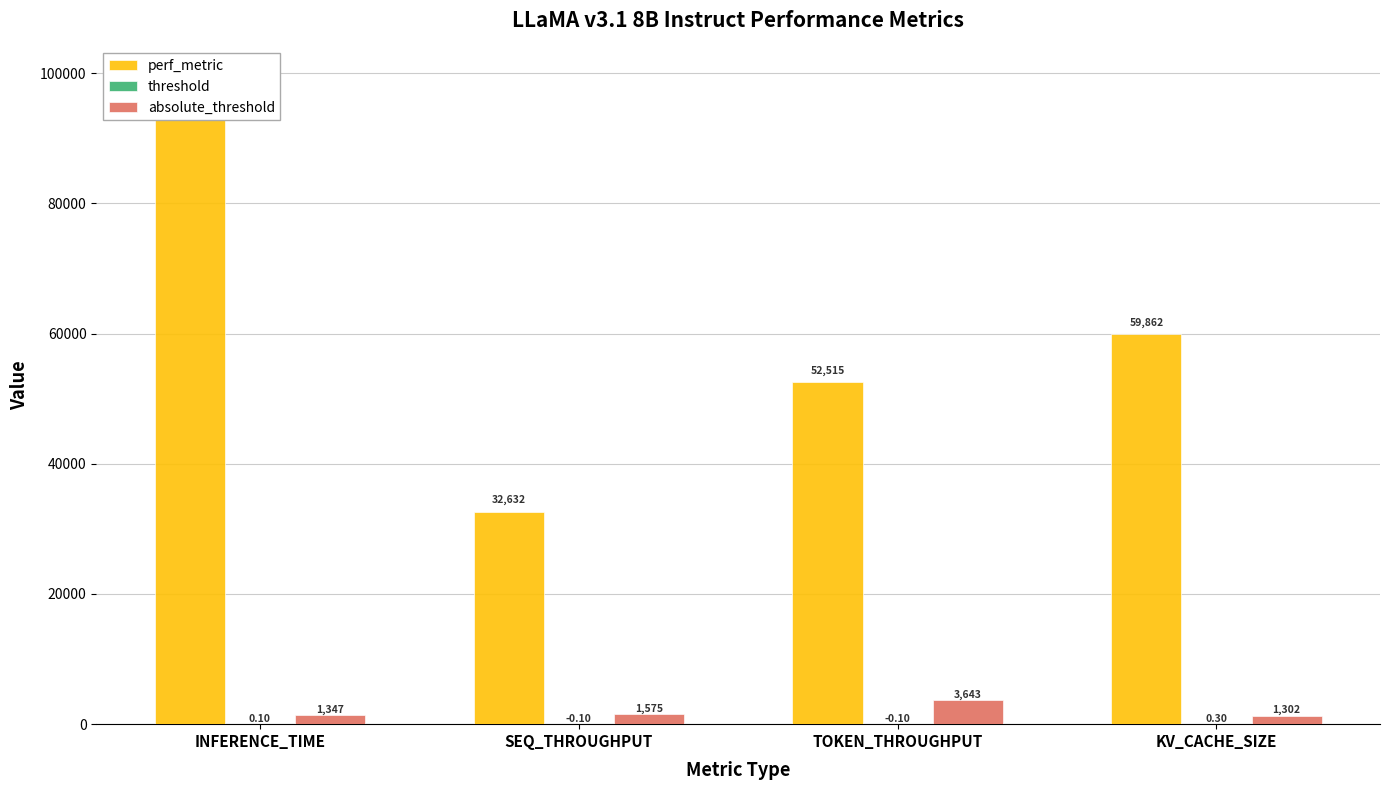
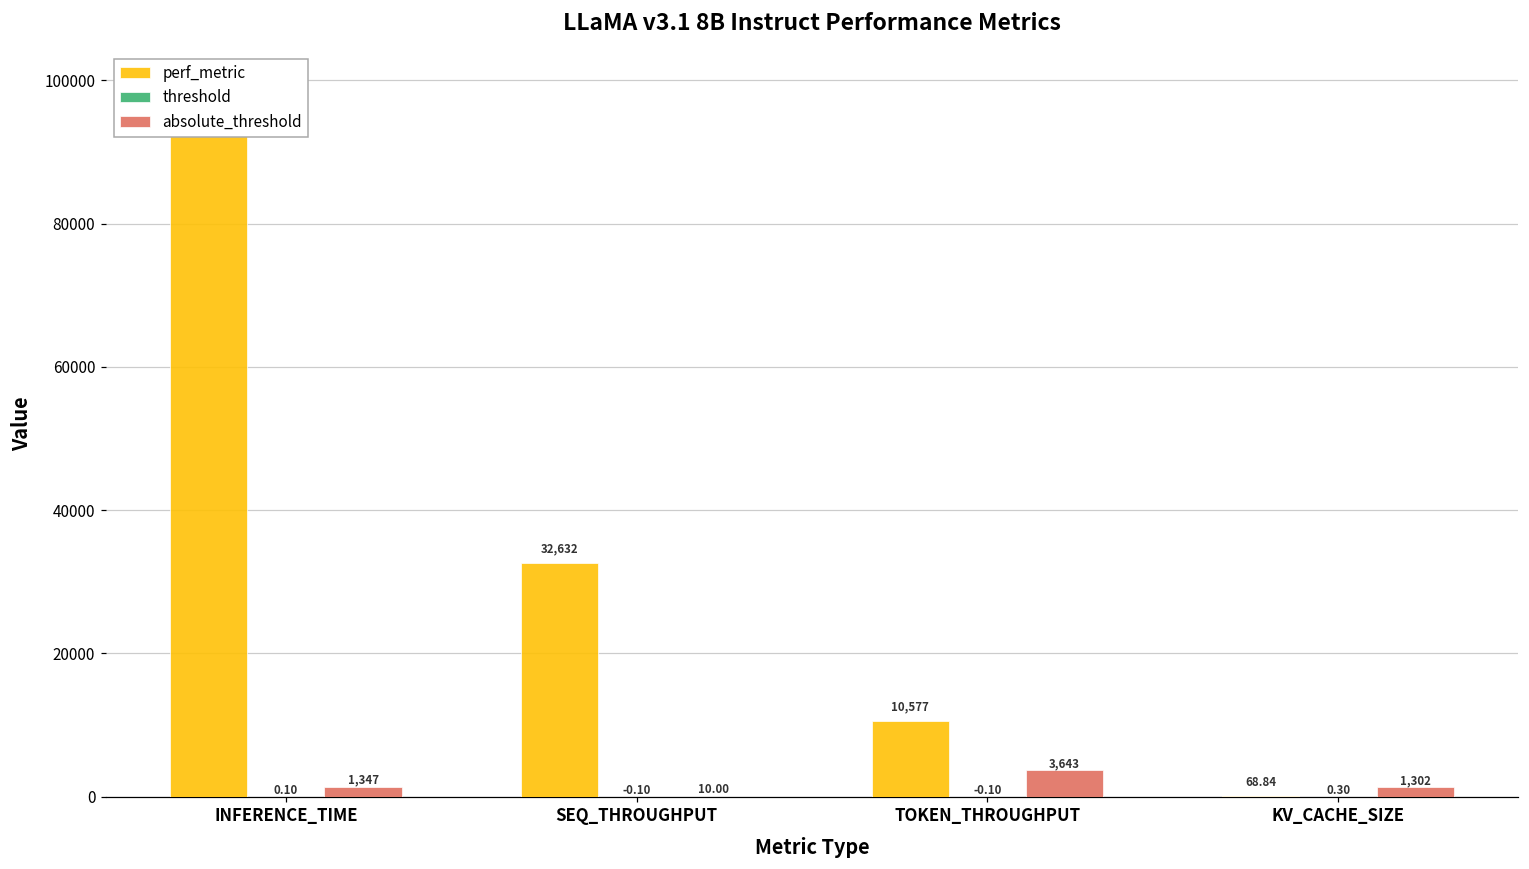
absolute_threshold, SEQ_THROUGHPUT: 1,575 -> 10.00
perf_metric, TOKEN_THROUGHPUT: 52,515 -> 10,577
perf_metric, KV_CACHE_SIZE: 59,862 -> 68.84
